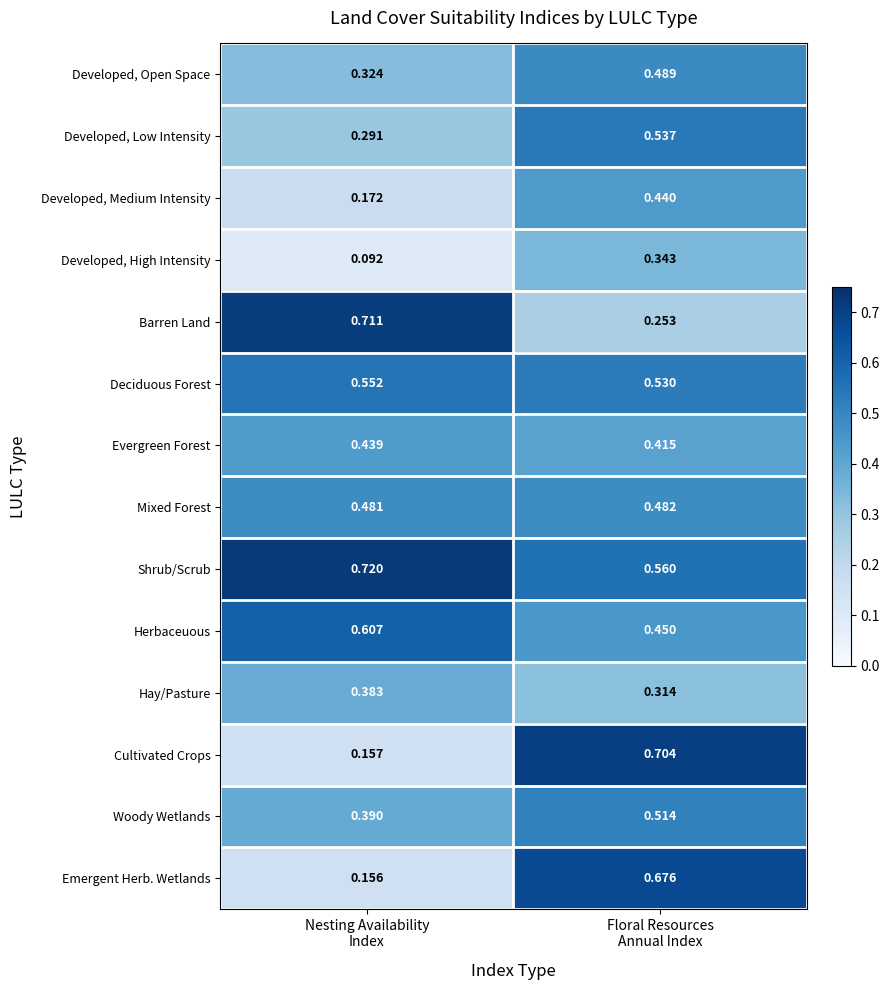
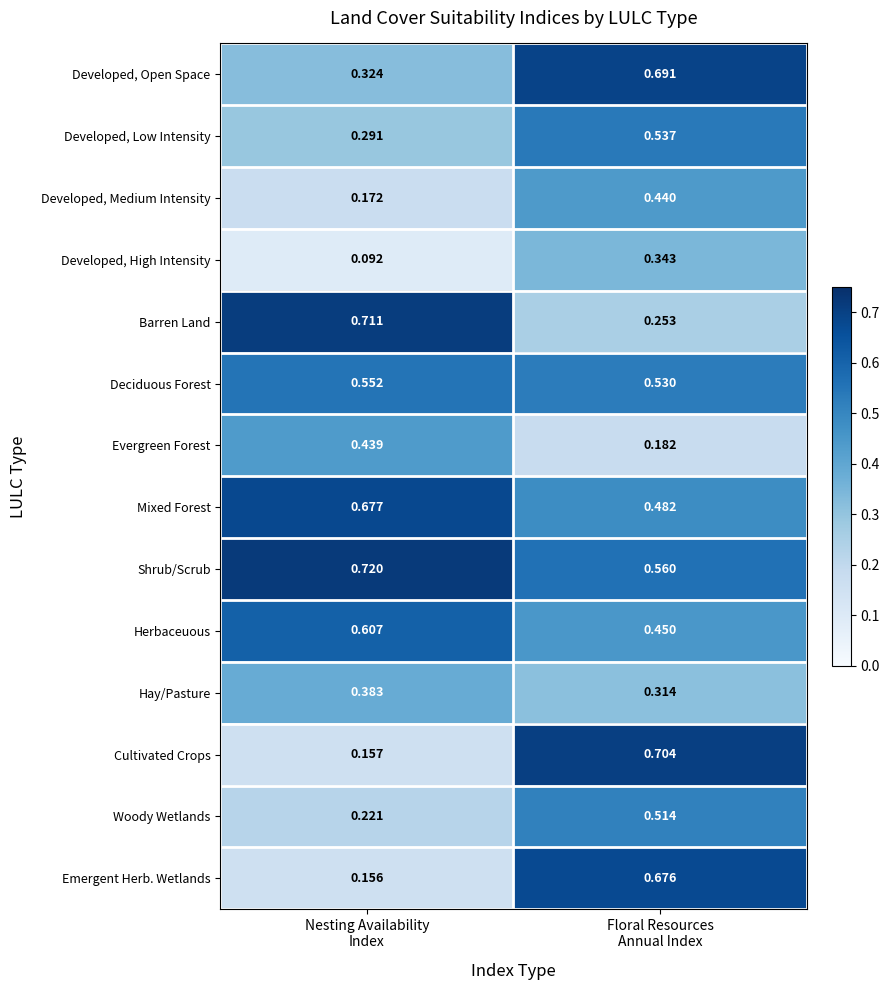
Developed, Open Space, Floral Resources Annual Index: 0.489 -> 0.691
Evergreen Forest, Floral Resources Annual Index: 0.415 -> 0.182
Mixed Forest, Nesting Availability Index: 0.481 -> 0.677
Woody Wetlands, Nesting Availability Index: 0.390 -> 0.221
